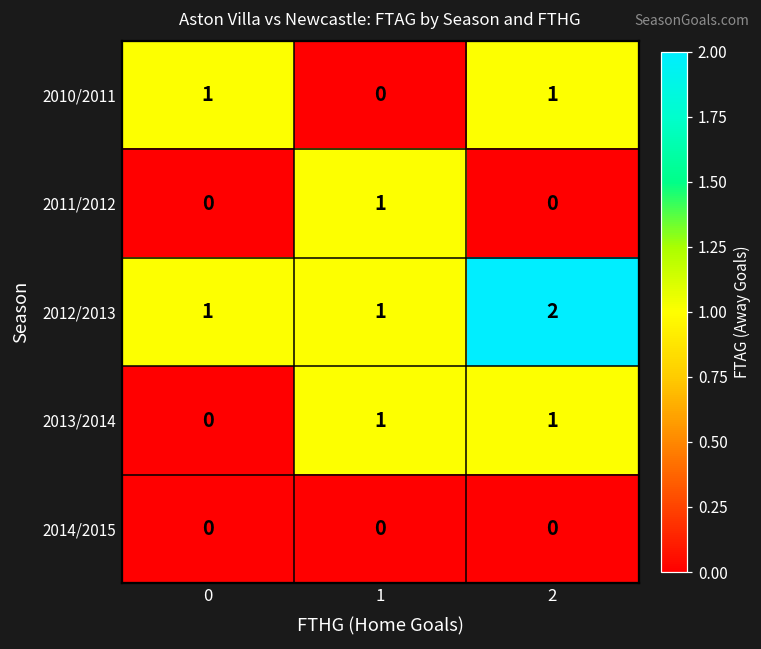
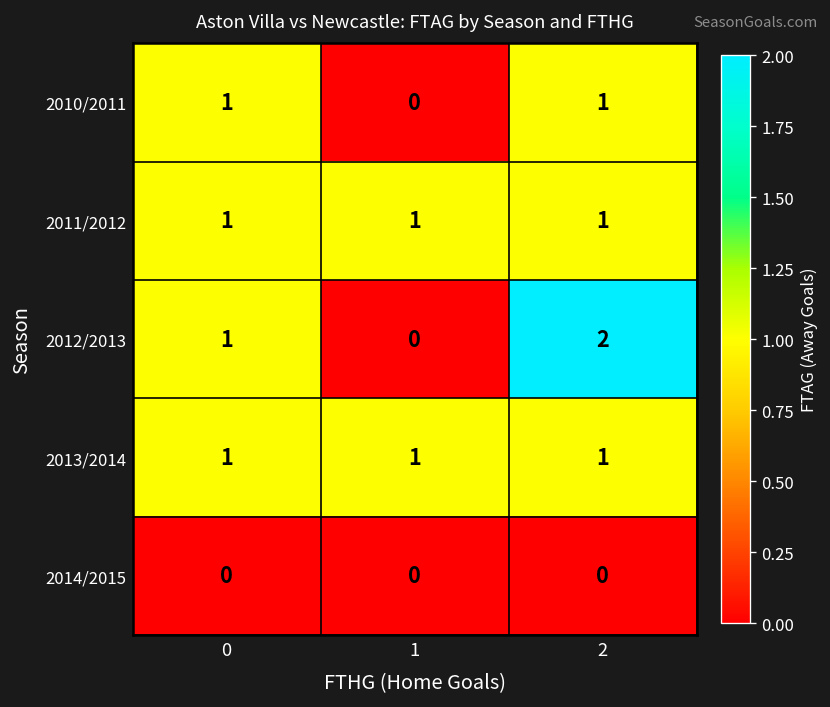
2011/2012, 0: 0 -> 1
2011/2012, 2: 0 -> 1
2012/2013, 1: 1 -> 0
2013/2014, 0: 0 -> 1
